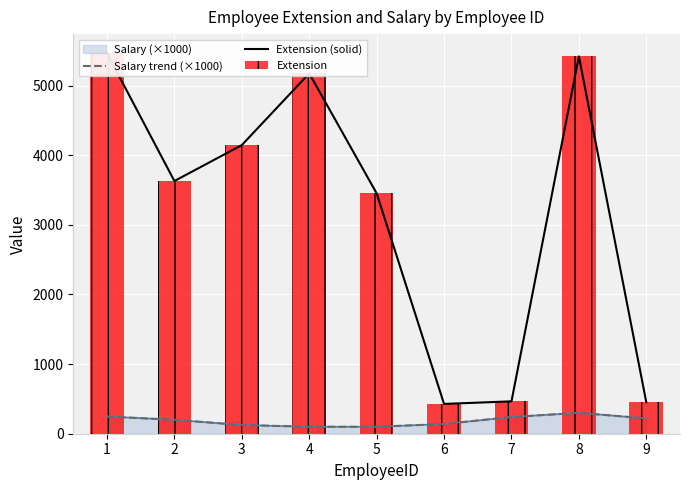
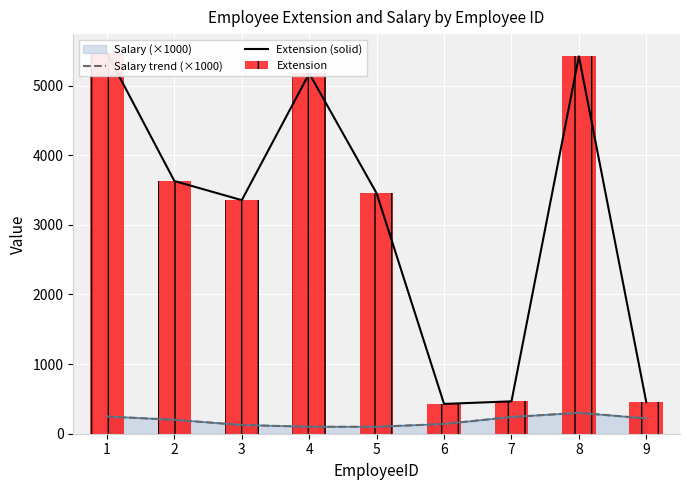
Extension (solid), 3: 4100 -> 3400
